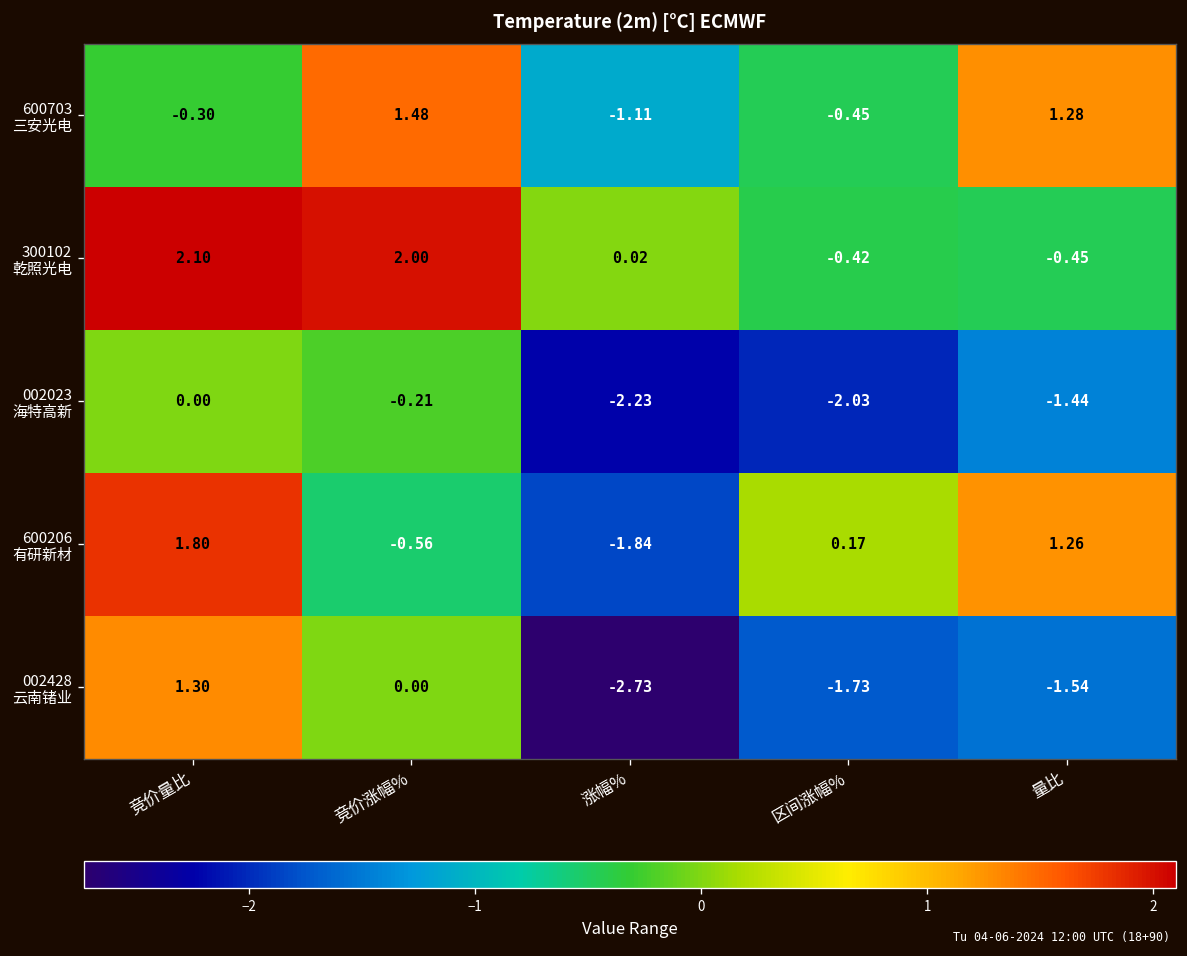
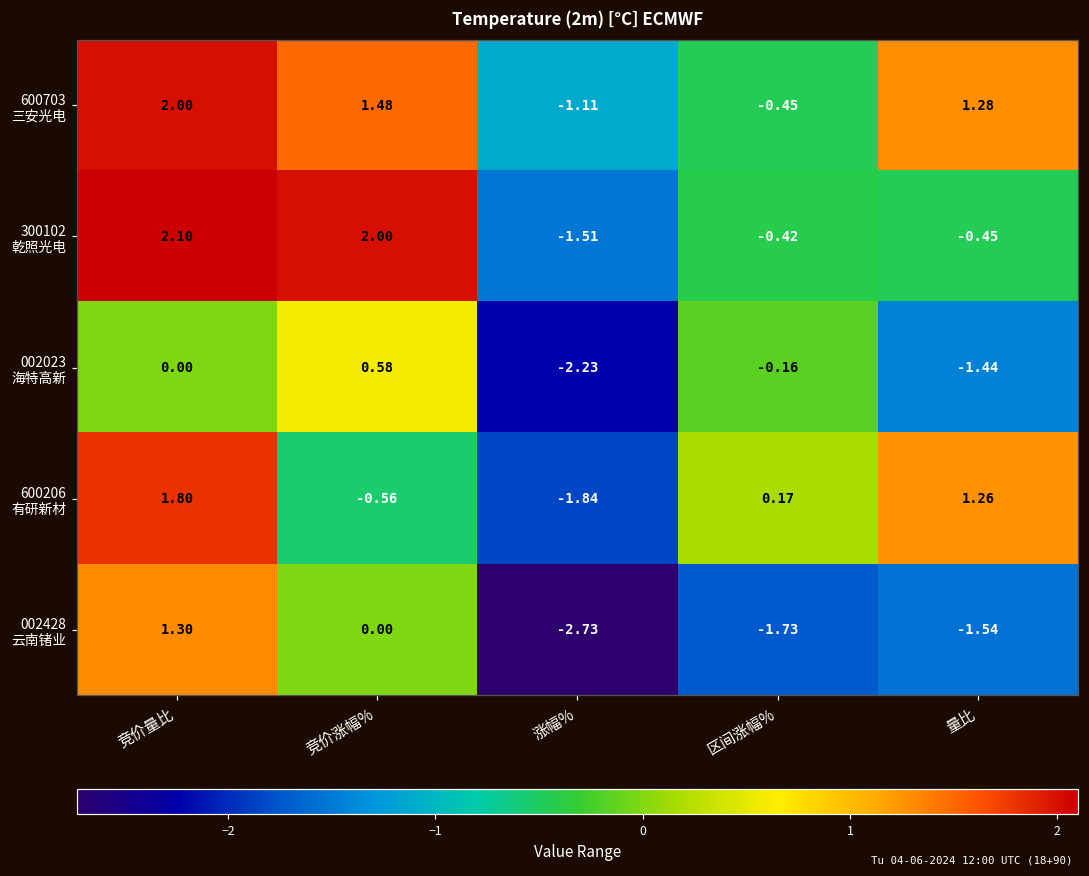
600703 三安光电, 竞价量比: -0.30 -> 2.00
300102 乾照光电, 涨幅%: 0.02 -> -1.51
002023 海特高新, 竞价涨幅%: -0.21 -> 0.58
002023 海特高新, 区间涨幅%: -2.03 -> -0.16
